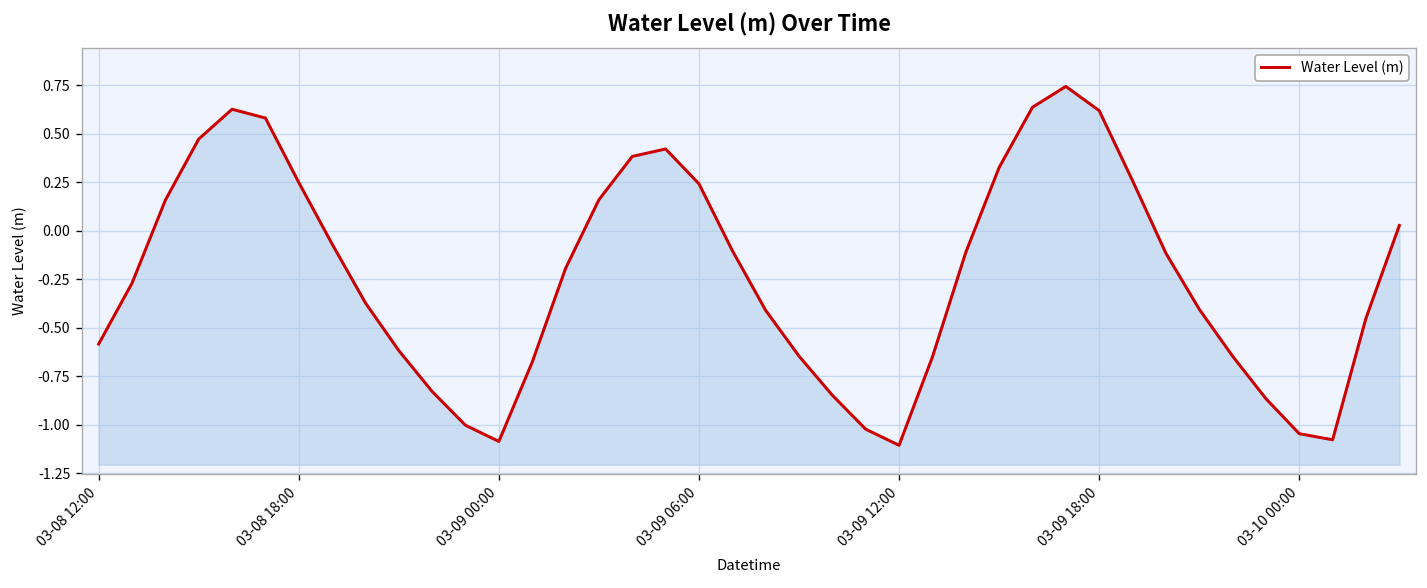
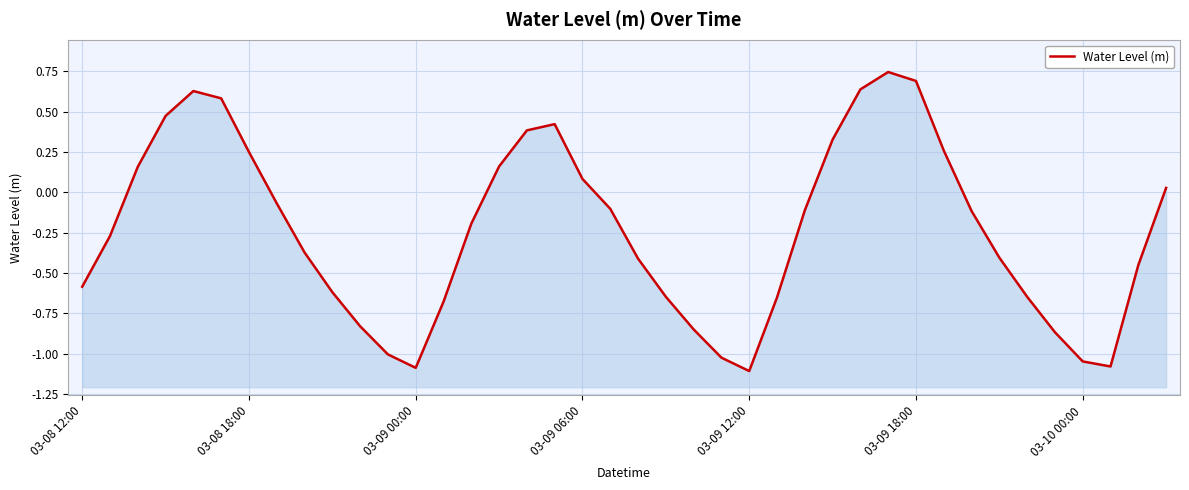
03-09 06:00: 0.24 -> 0.08
03-09 18:00: 0.62 -> 0.69
